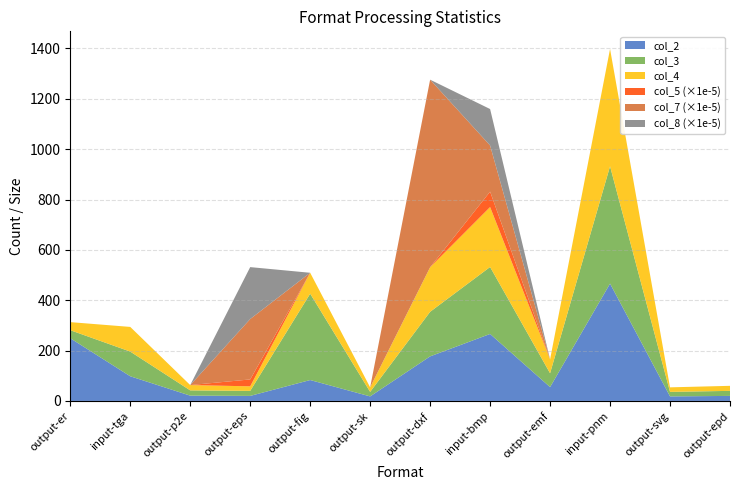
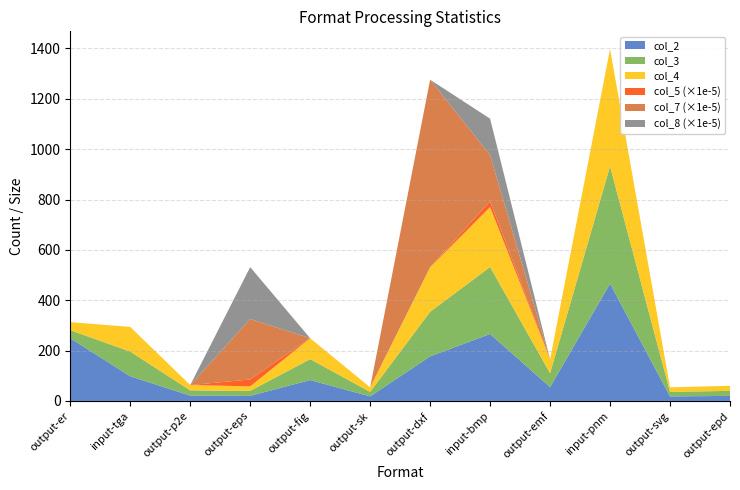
col_3, output-fig: 340 -> 80
col_5 (×1e-5), input-bmp: 60 -> 20
